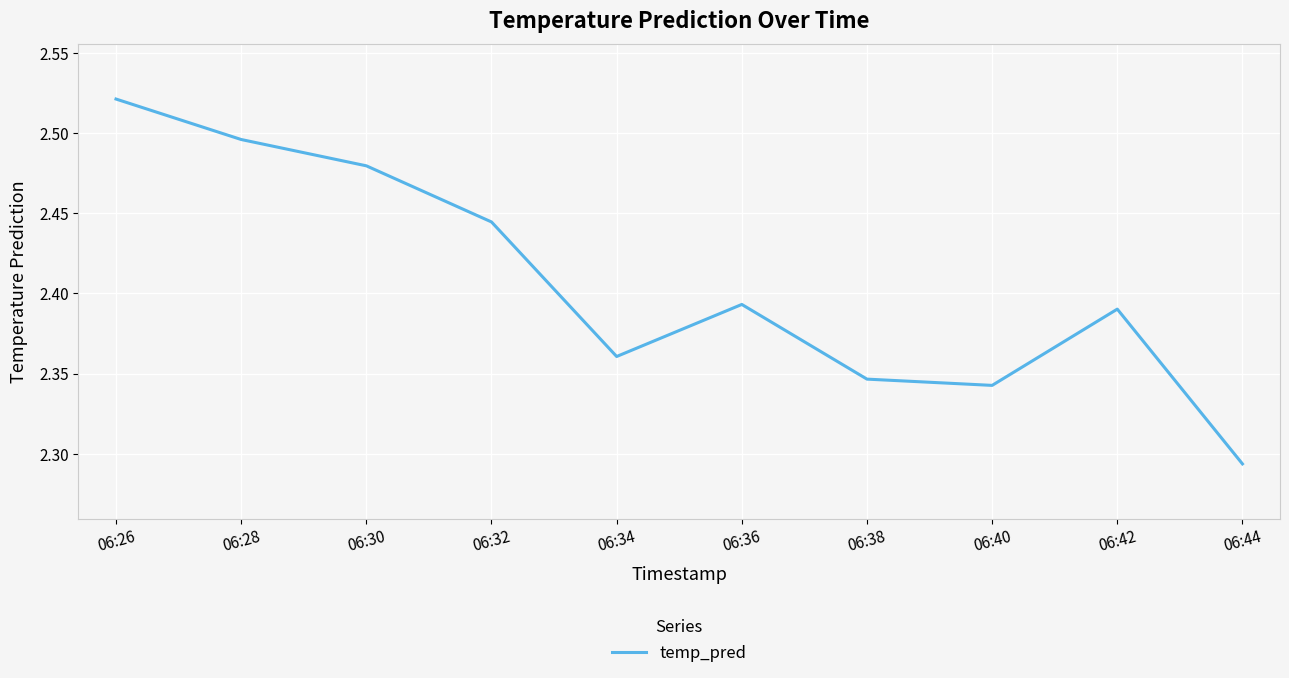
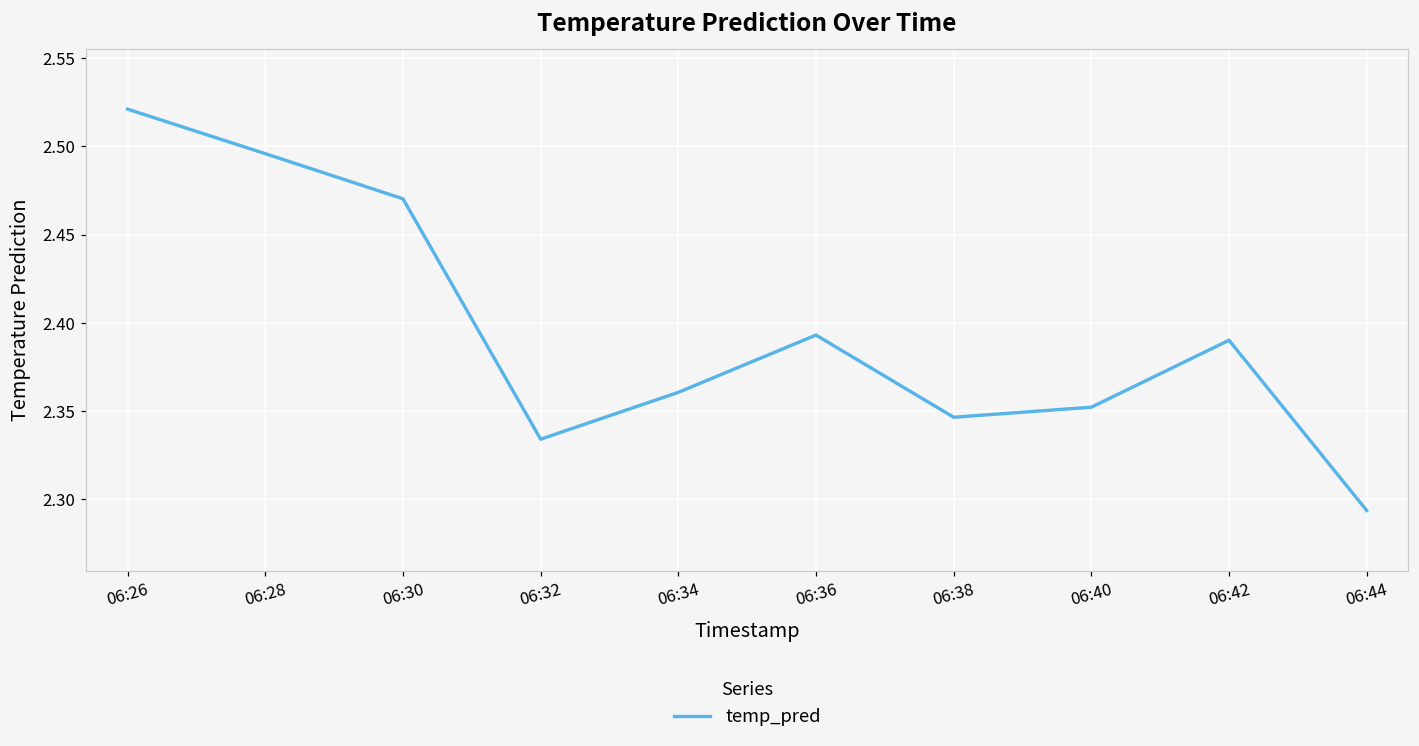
06:30: 2.480 -> 2.470
06:32: 2.445 -> 2.334
06:40: 2.343 -> 2.352
